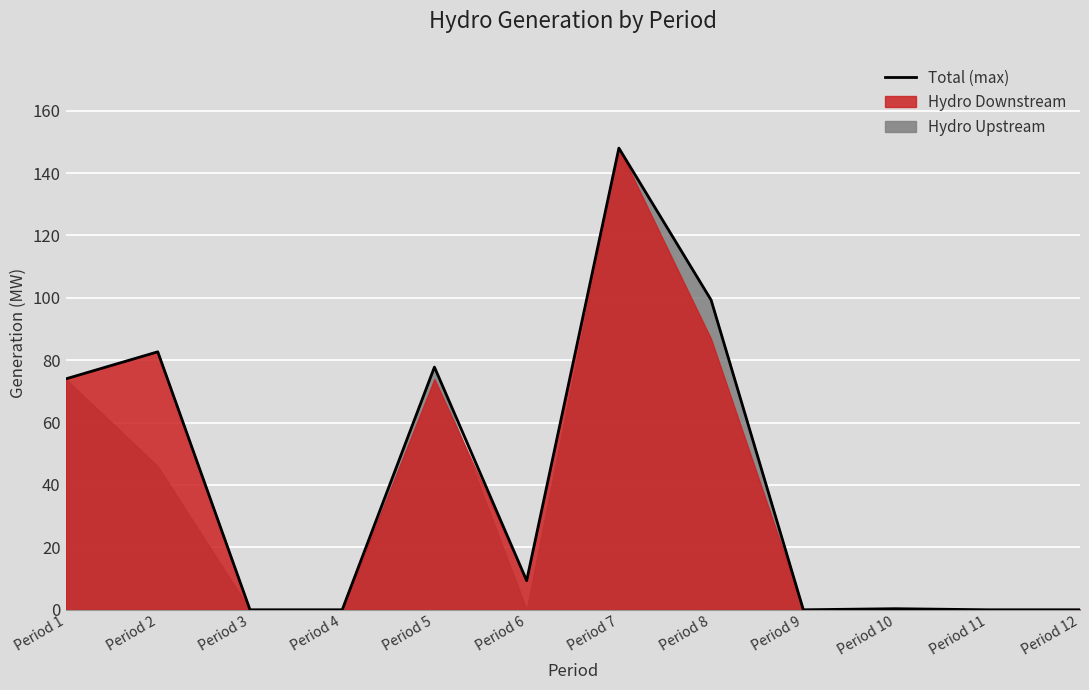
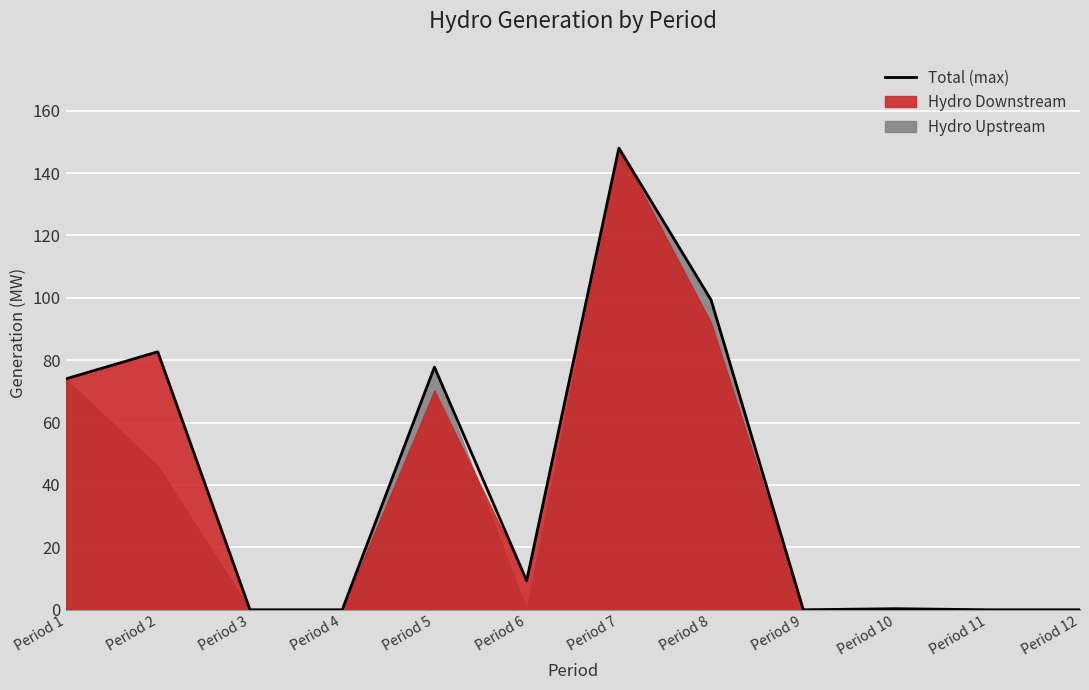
Hydro Downstream, Period 5: 74 -> 70
Hydro Downstream, Period 8: 87 -> 92
